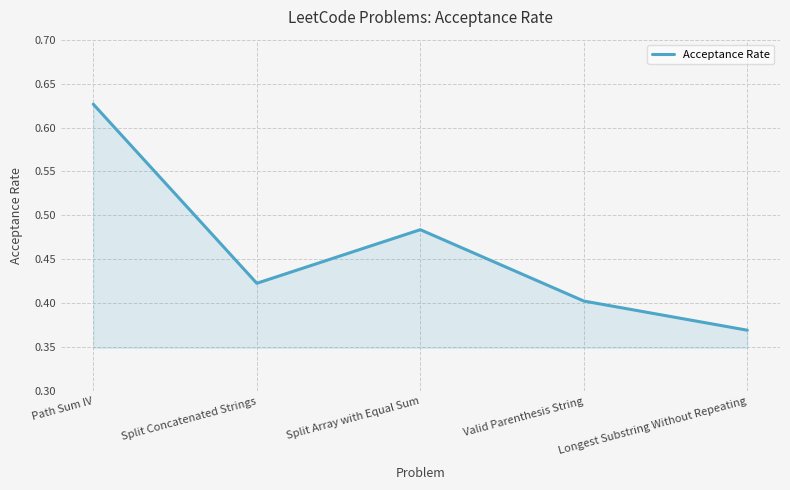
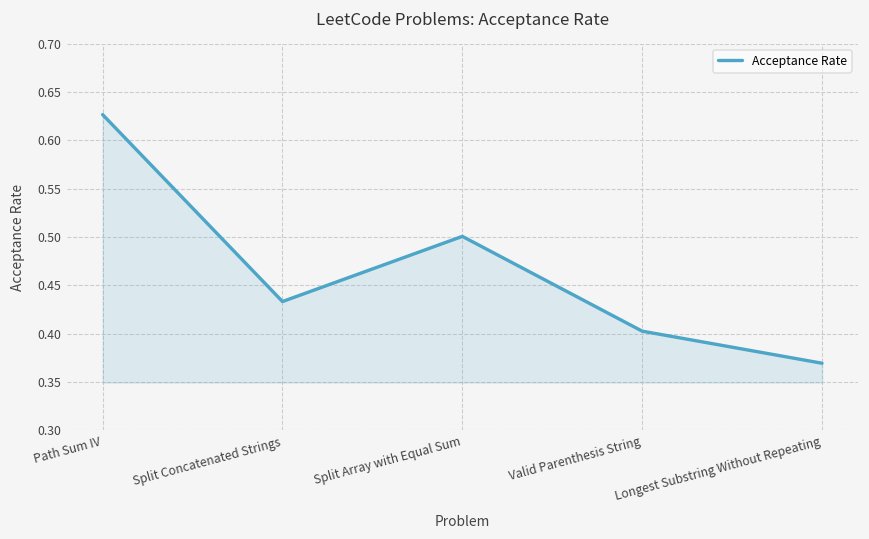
Split Concatenated Strings: 0.42 -> 0.43
Split Array with Equal Sum: 0.48 -> 0.50
